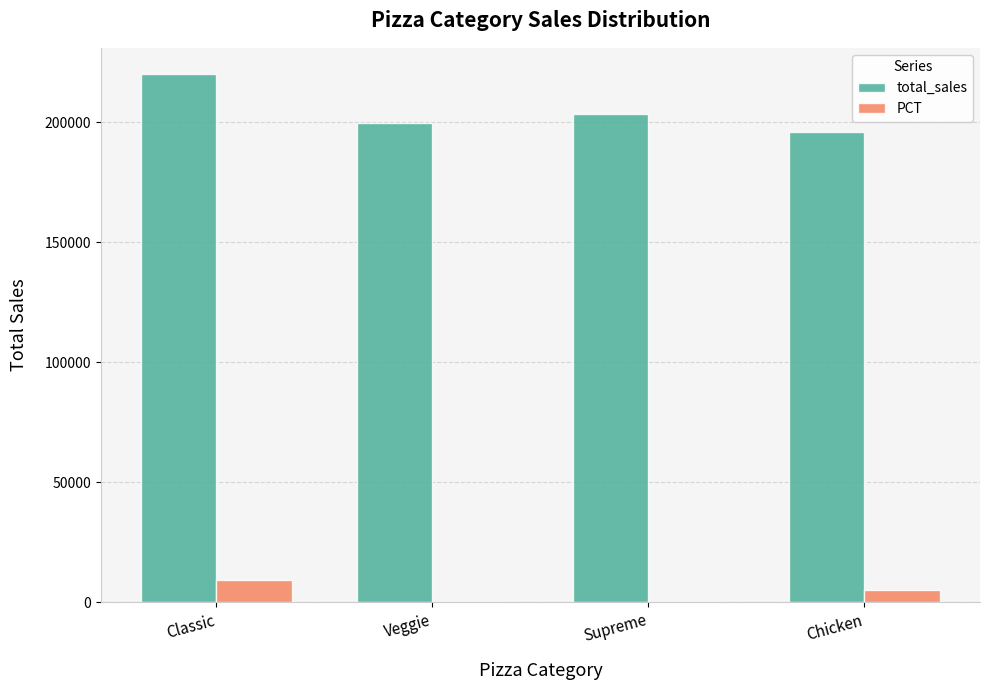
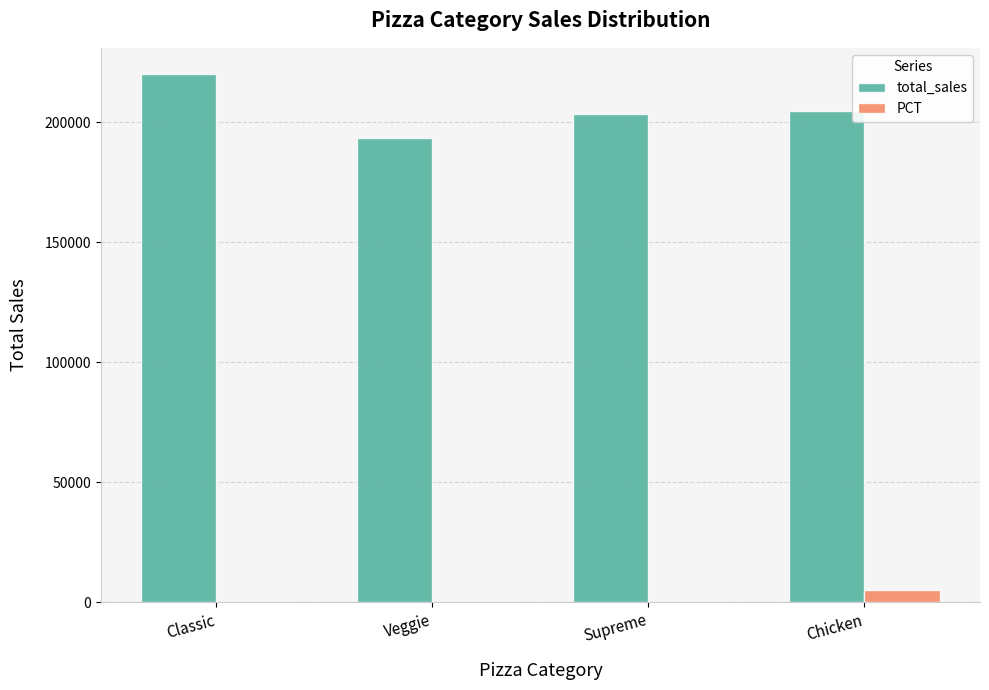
PCT, Classic: 9000 -> 0
total_sales, Veggie: 200000 -> 194000
total_sales, Chicken: 196000 -> 205000
